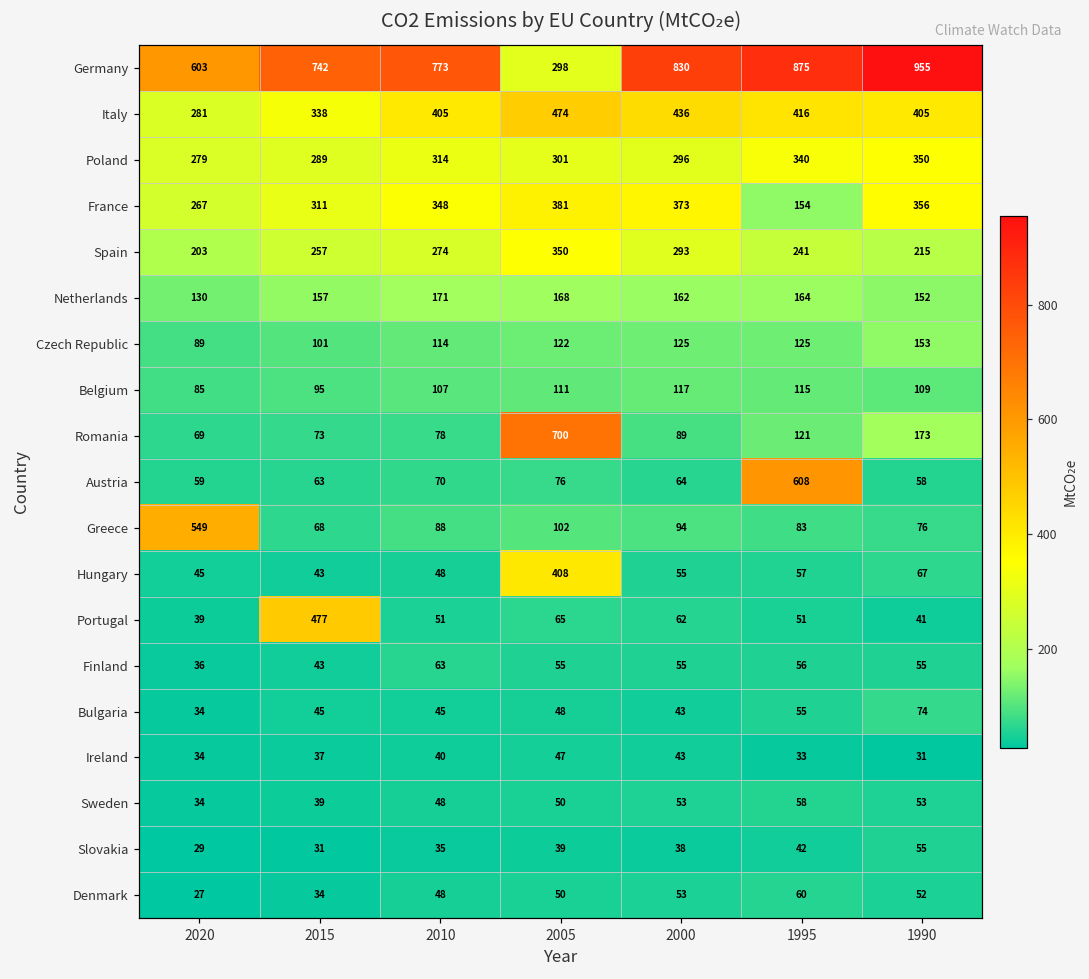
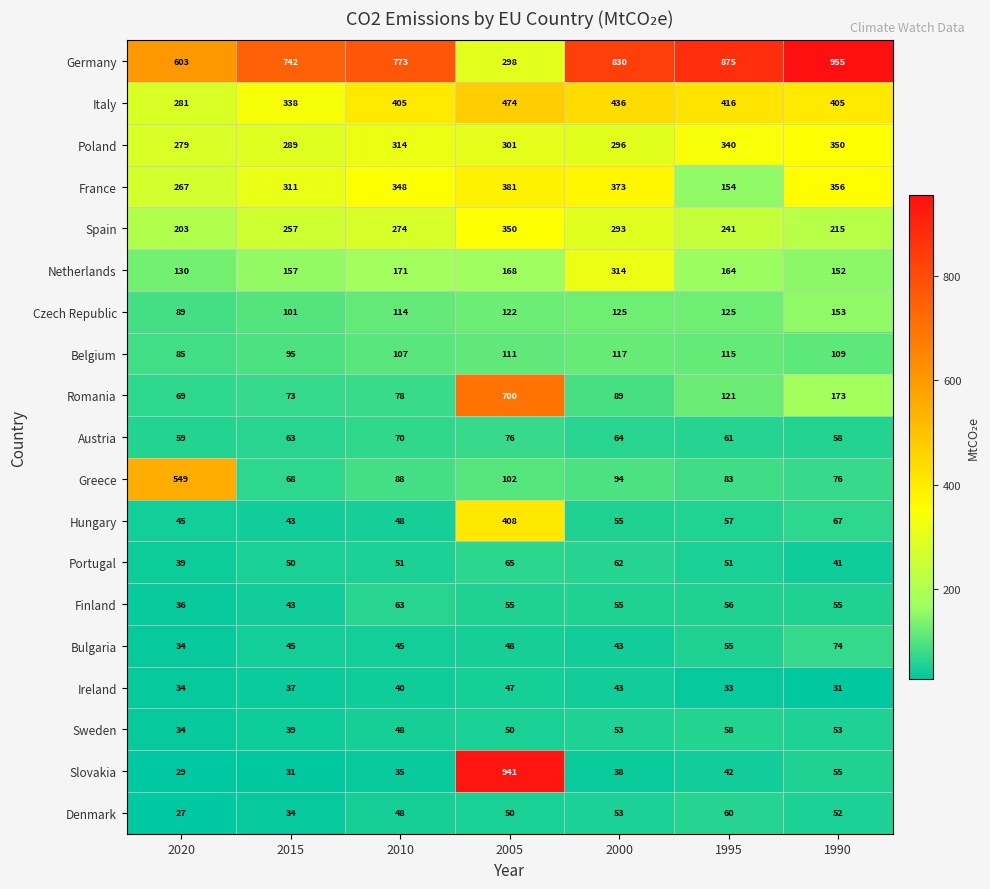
Netherlands, 2000: 162 -> 314
Austria, 1995: 608 -> 61
Portugal, 2015: 477 -> 50
Slovakia, 2005: 39 -> 941
